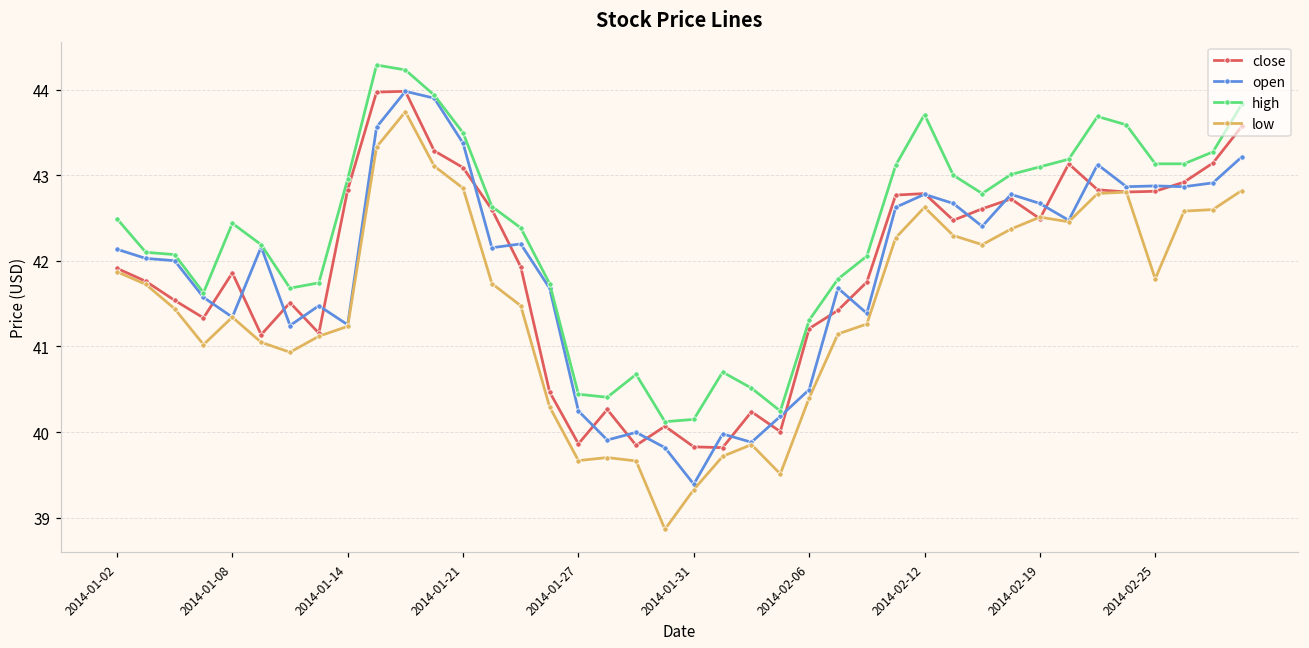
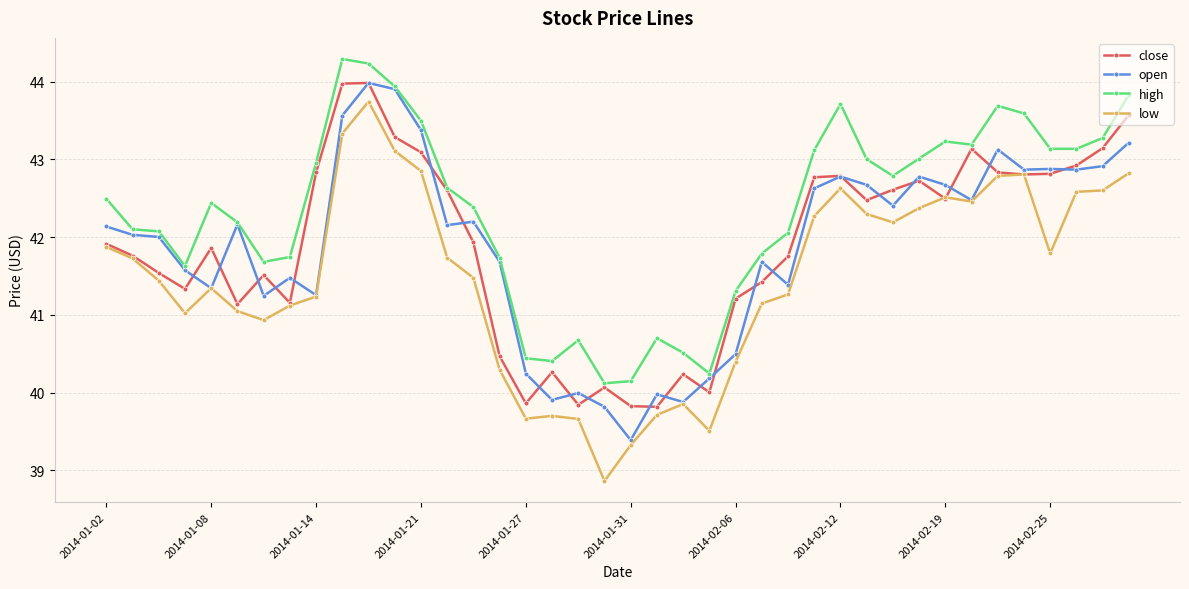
high, 2014-02-19: 43.1 -> 43.2
